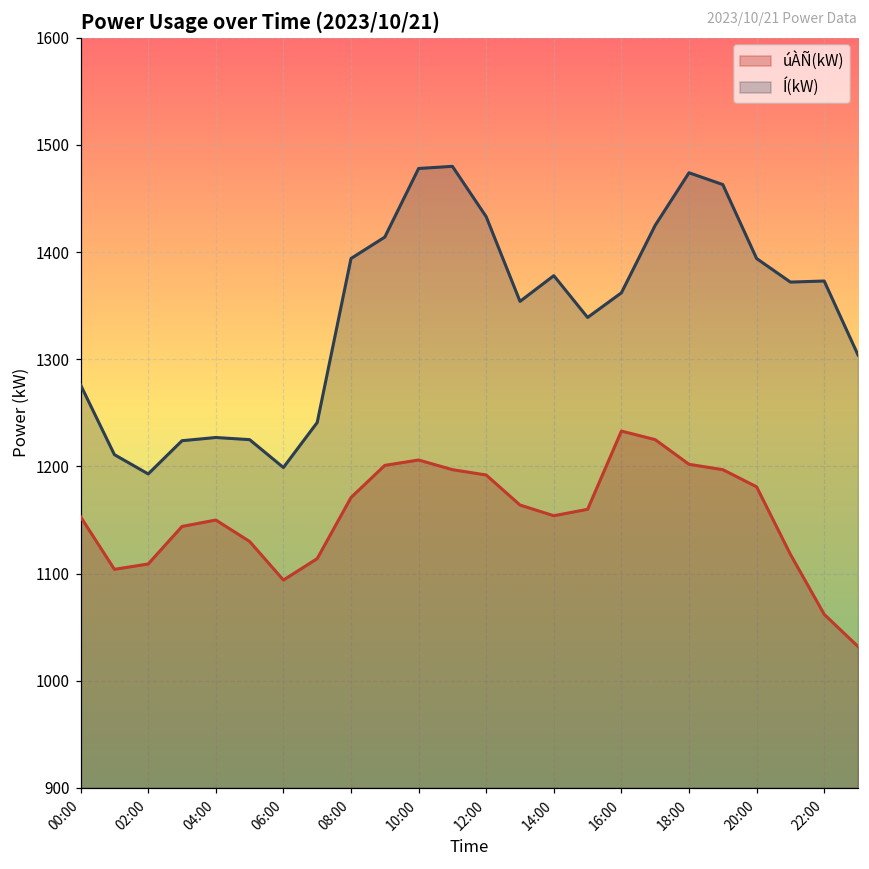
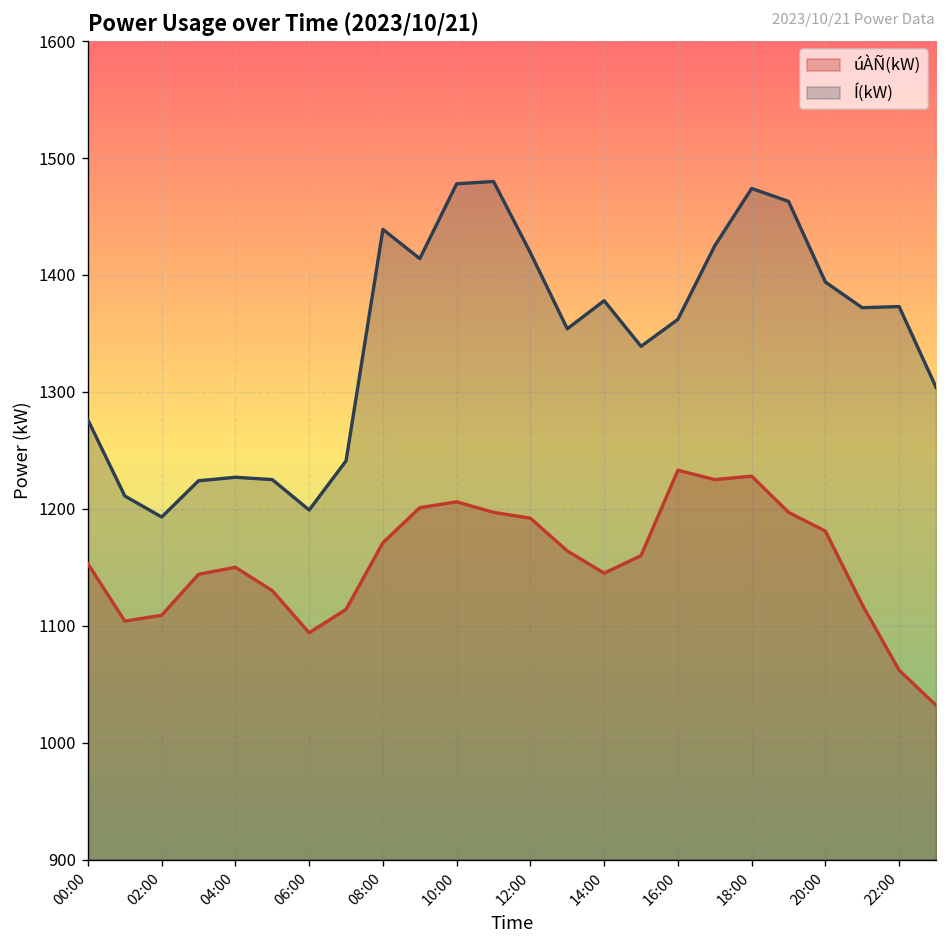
Í(kW), 08:00: 1390 -> 1440
Í(kW), 12:00: 1430 -> 1420
úÀÑ(kW), 14:00: 1154 -> 1145
úÀÑ(kW), 18:00: 1200 -> 1230
